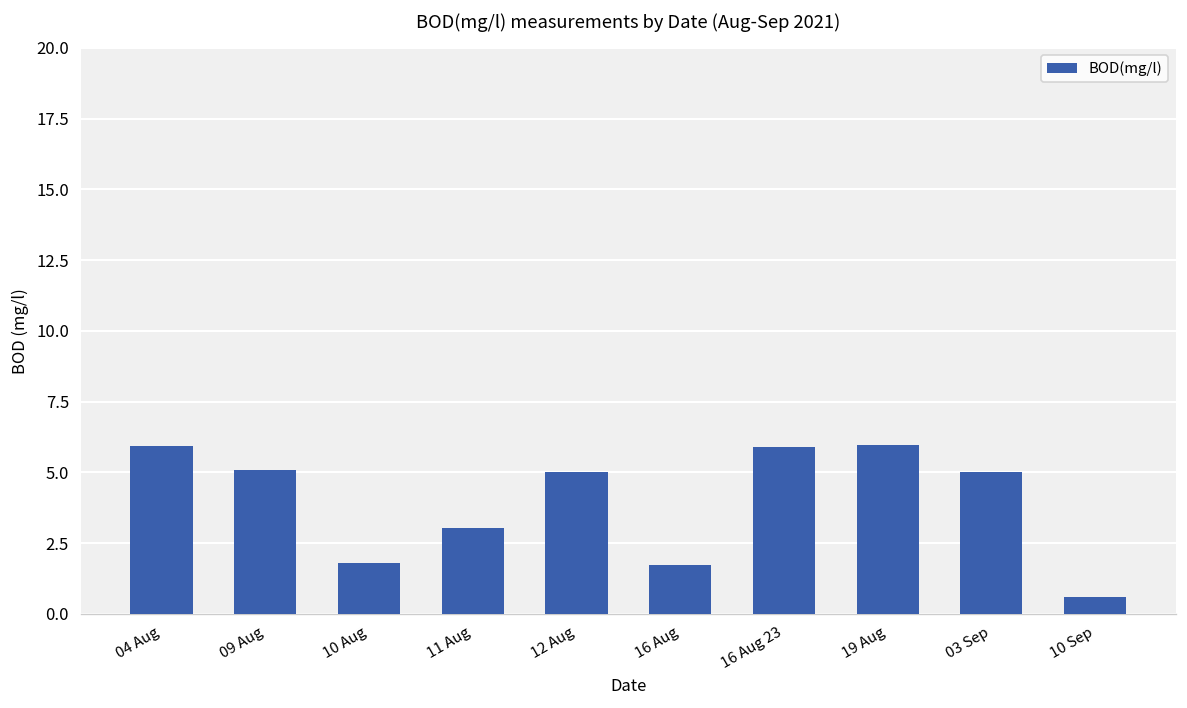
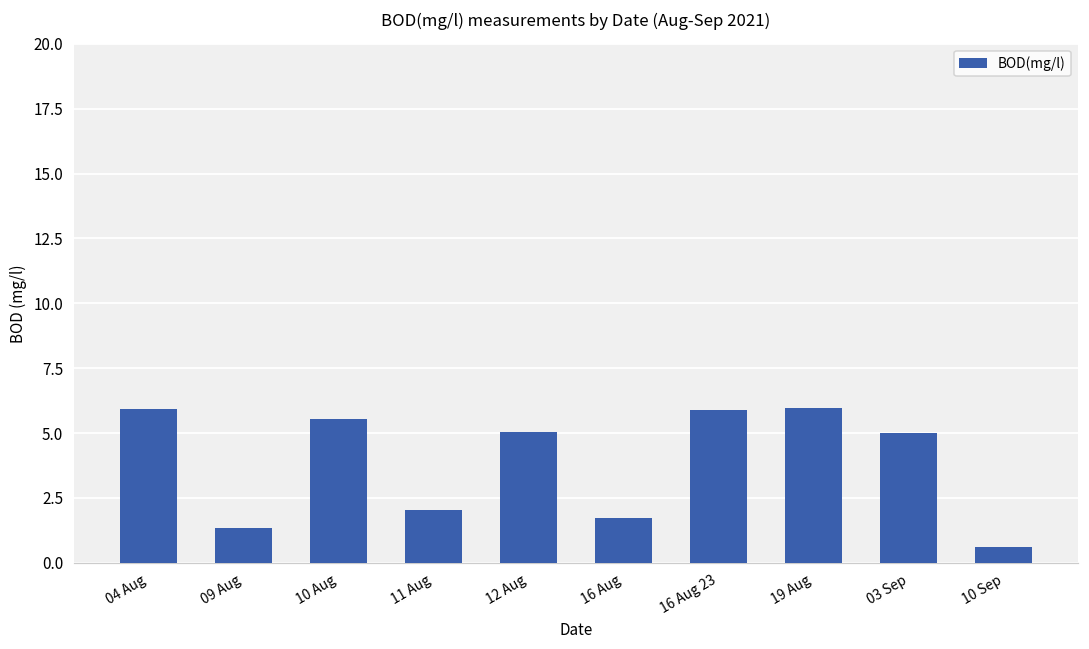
09 Aug: 5.1 -> 1.4
10 Aug: 1.8 -> 5.6
11 Aug: 3.1 -> 2.0
